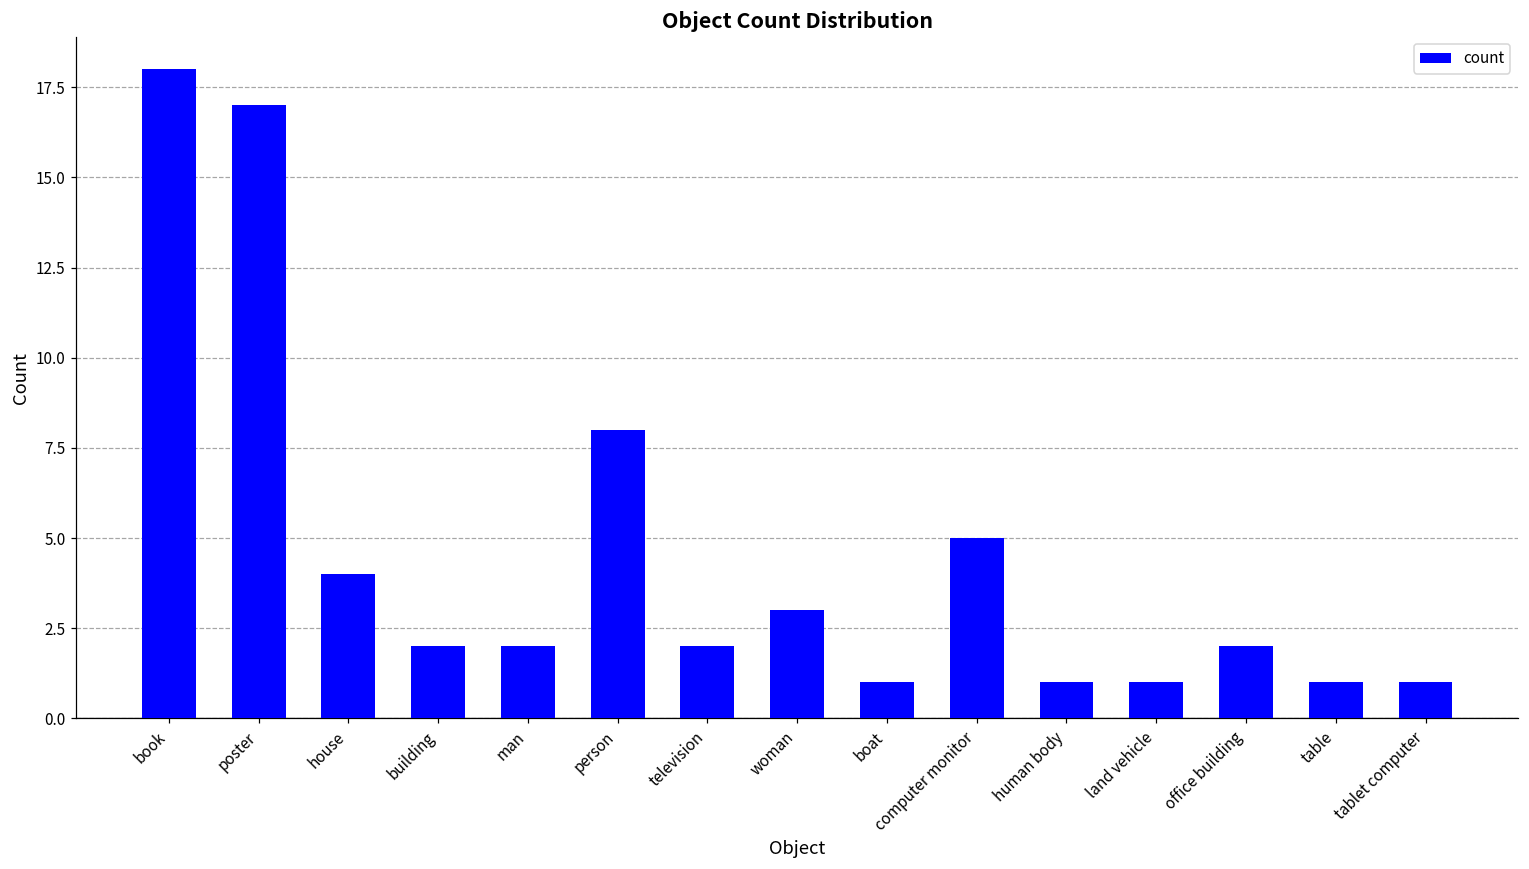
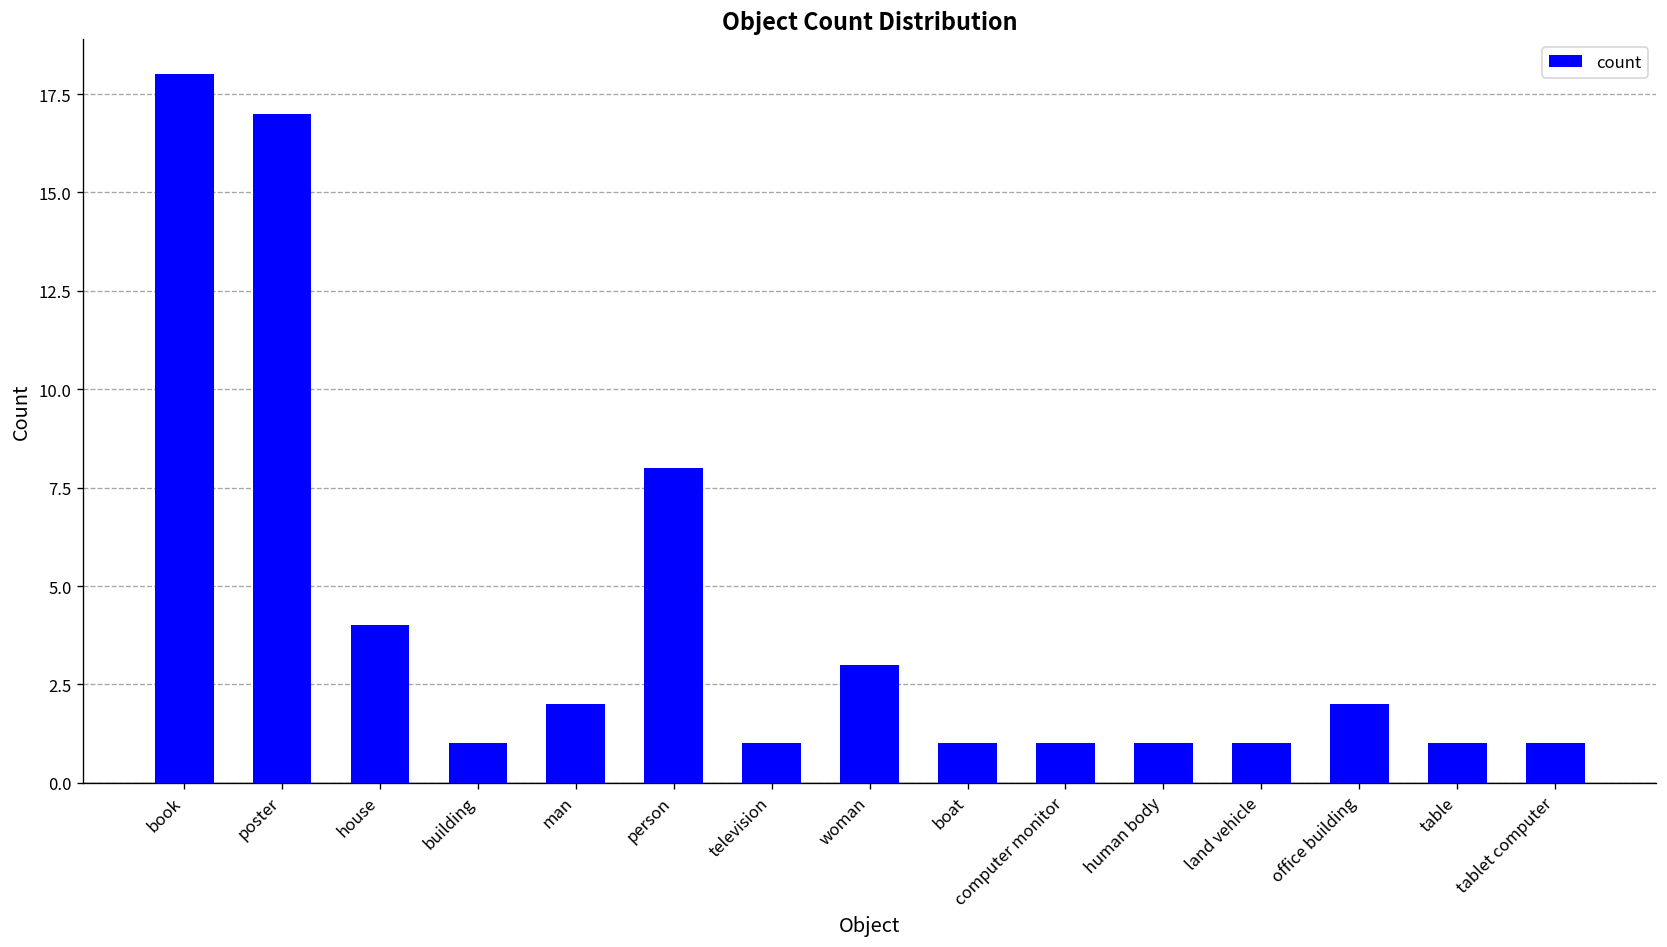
building: 2 -> 1
television: 2 -> 1
computer monitor: 5 -> 1
